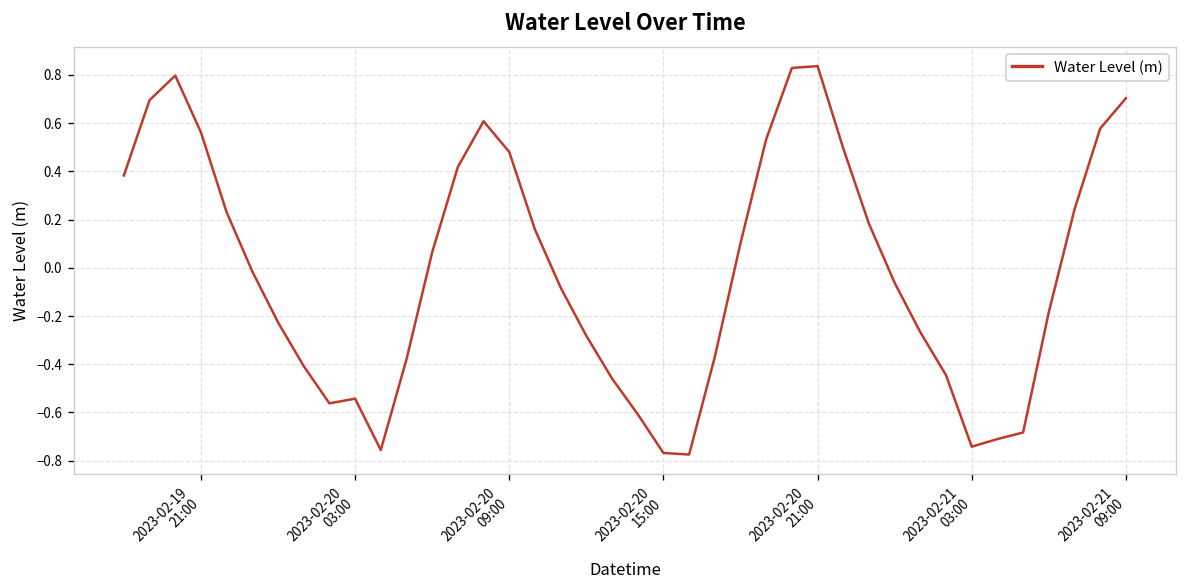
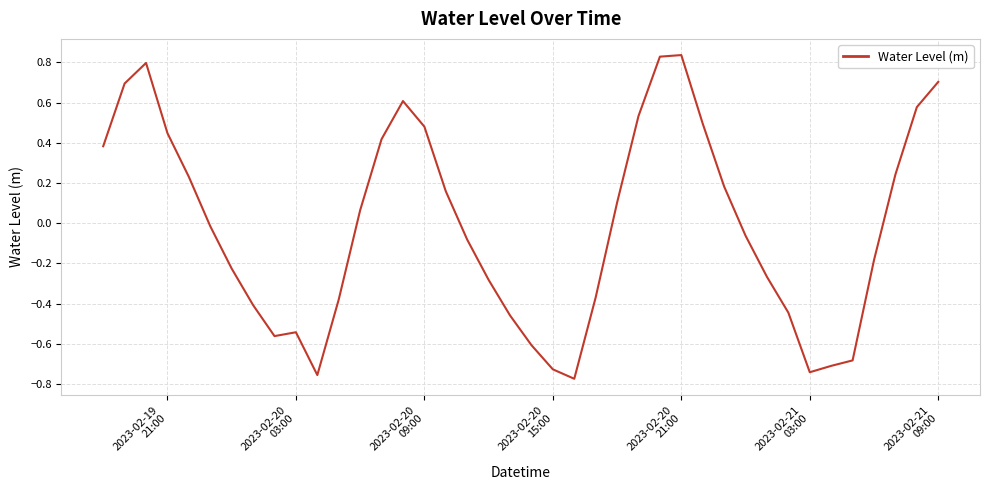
2023-02-19 21:00: 0.56 -> 0.45
2023-02-20 15:00: -0.77 -> -0.73
